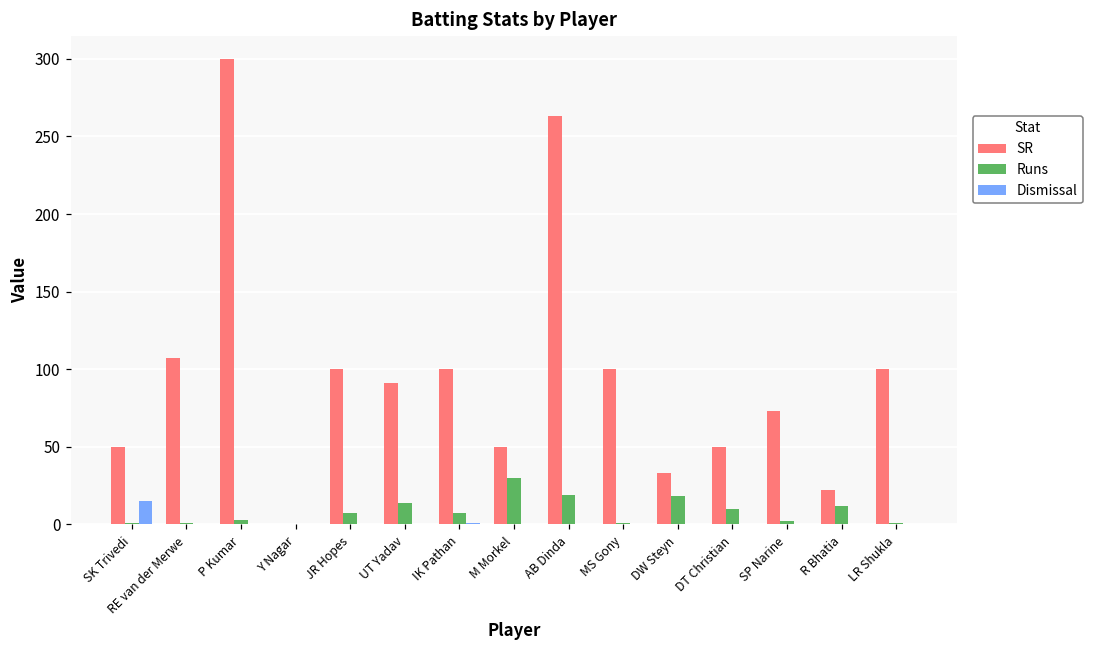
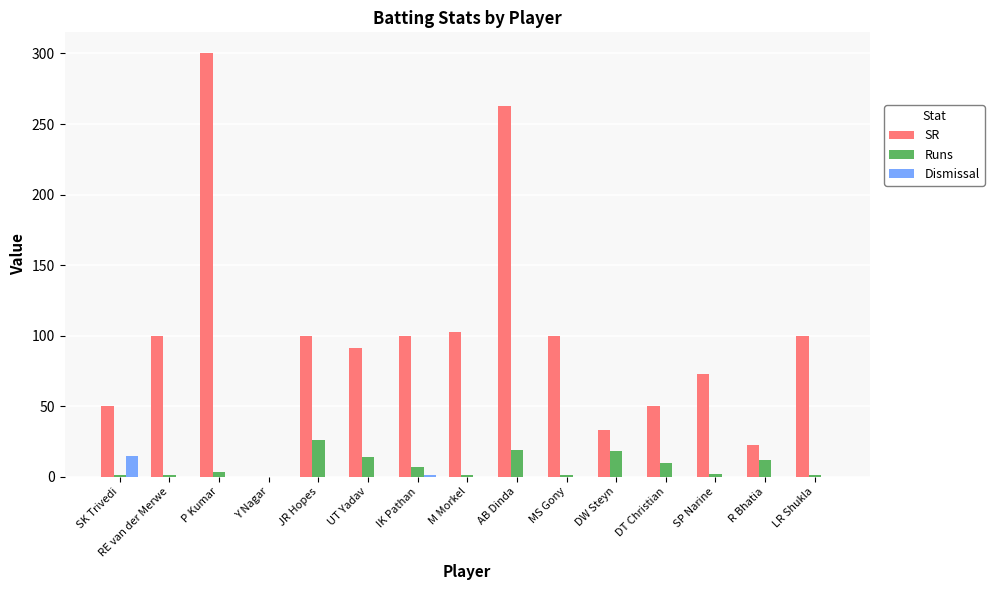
SR, RE van der Merwe: 107 -> 100
Runs, JR Hopes: 7 -> 26
SR, M Morkel: 50 -> 103
Runs, M Morkel: 30 -> 1
